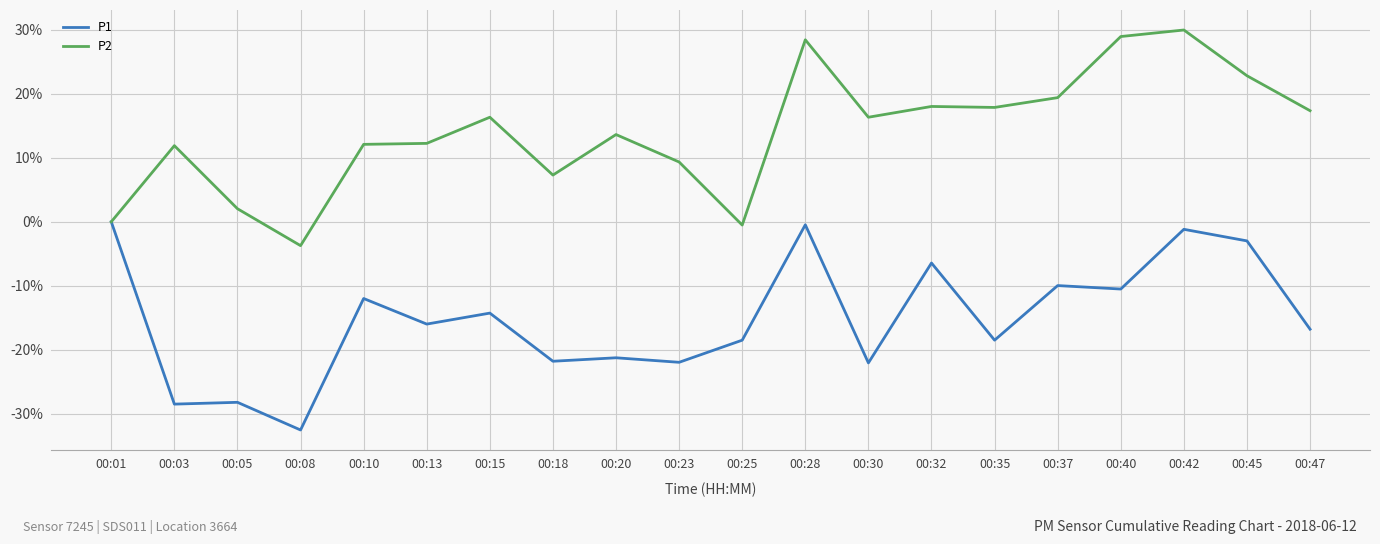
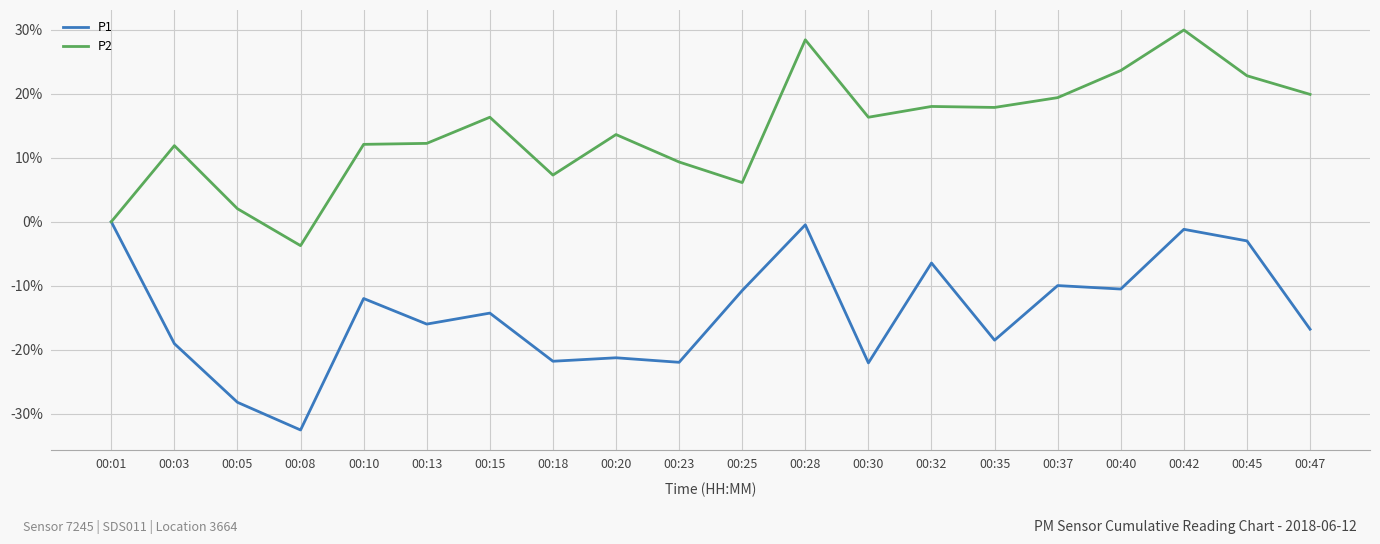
P1, 00:03: -28% -> -19%
P1, 00:25: -18% -> -11%
P2, 00:25: -1% -> 6%
P2, 00:40: 29% -> 24%
P2, 00:47: 17% -> 20%
